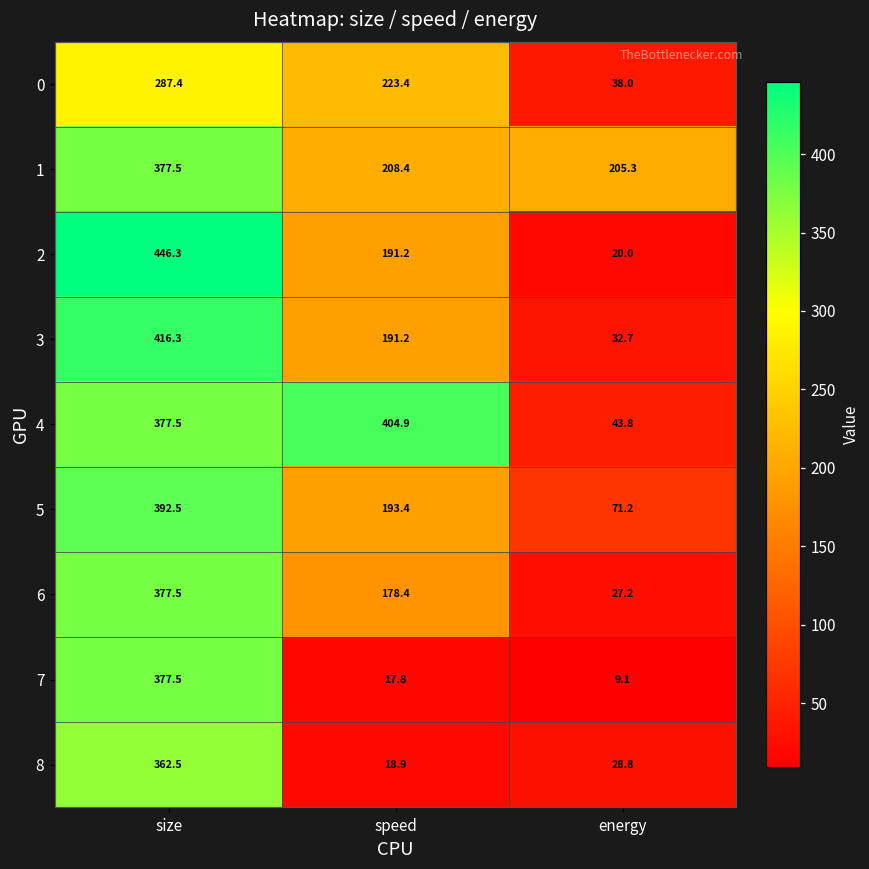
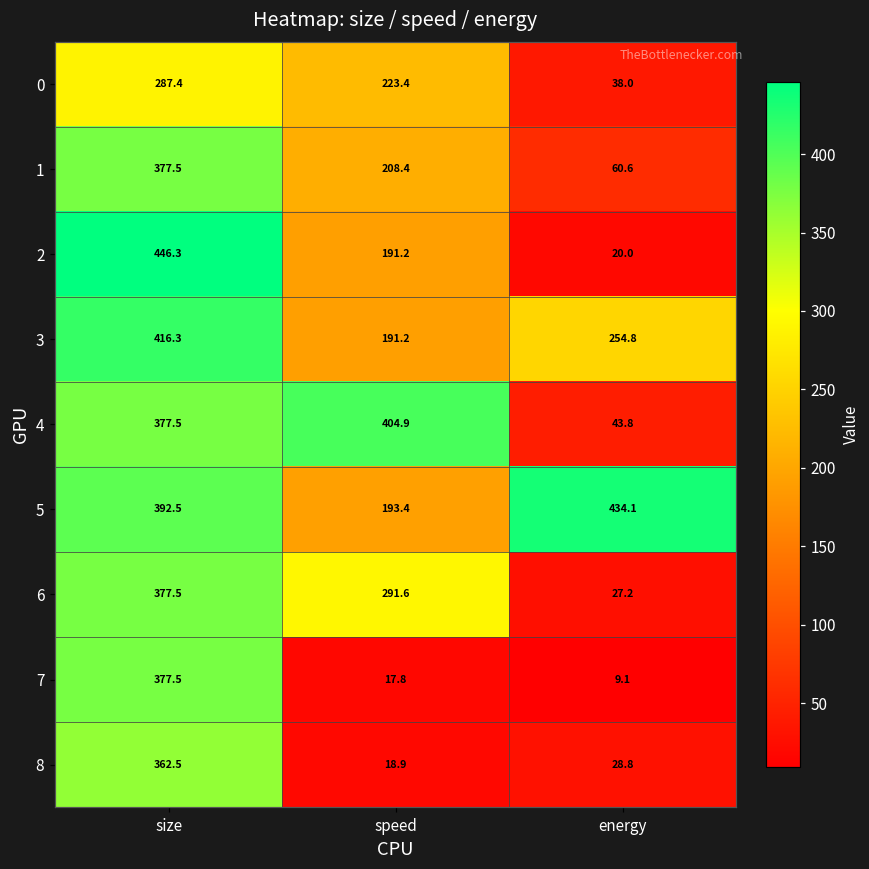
1, energy: 205.3 -> 60.6
3, energy: 32.7 -> 254.8
5, energy: 71.2 -> 434.1
6, speed: 178.4 -> 291.6
